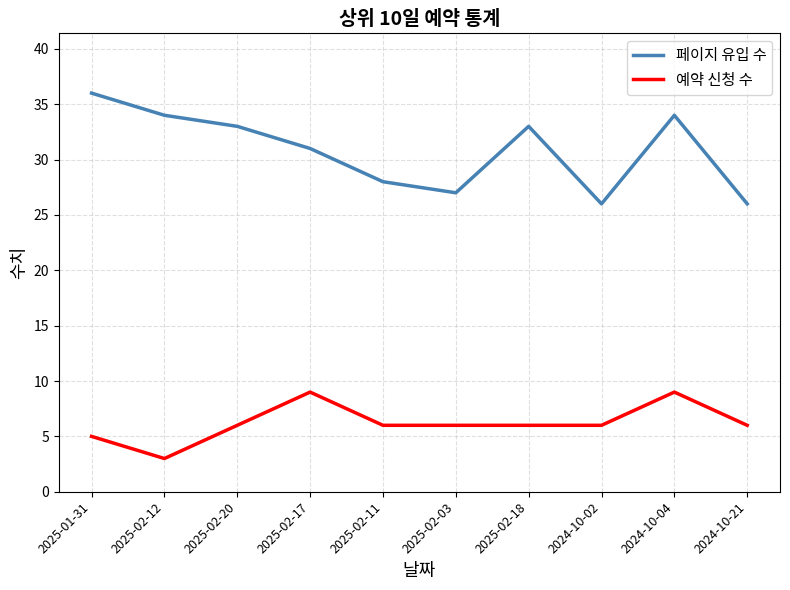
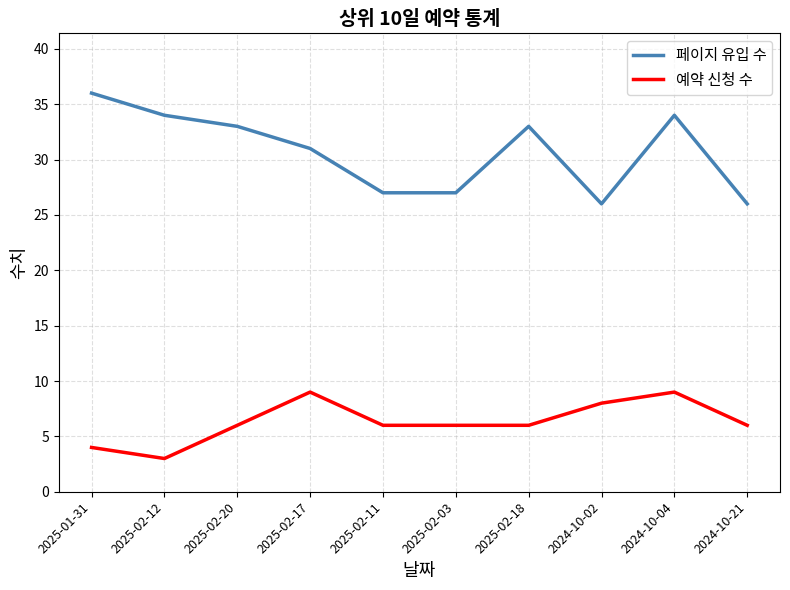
예약 신청 수, 2025-01-31: 5 -> 4
페이지 유입 수, 2025-02-11: 28 -> 27
예약 신청 수, 2024-10-02: 6 -> 8
